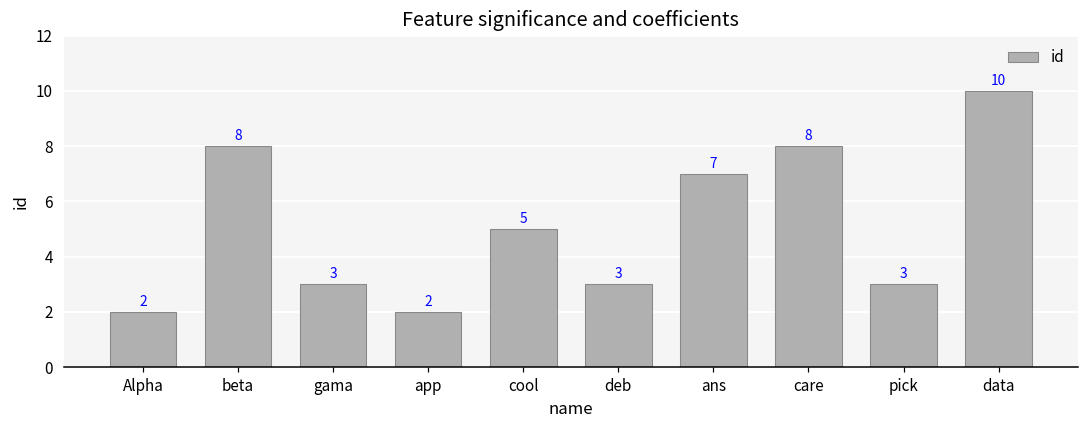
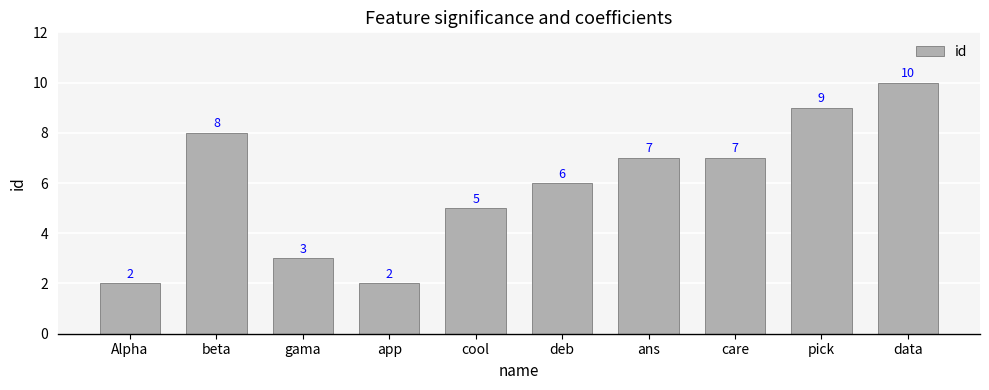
deb: 3 -> 6
care: 8 -> 7
pick: 3 -> 9
